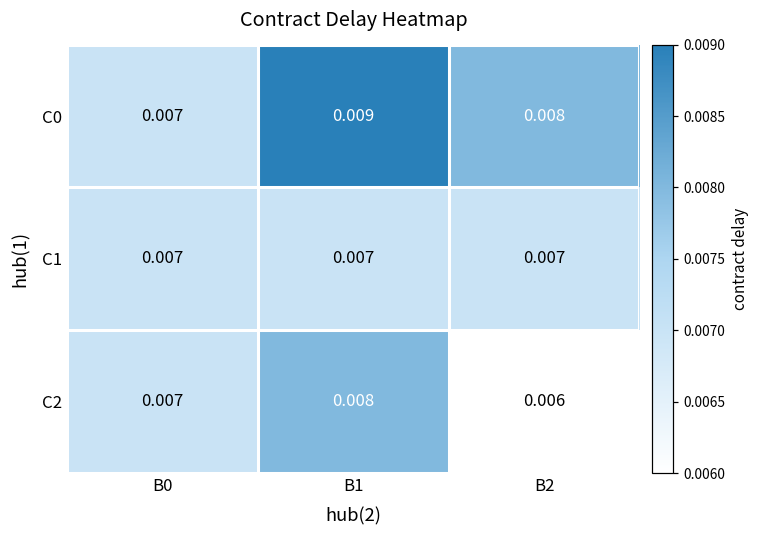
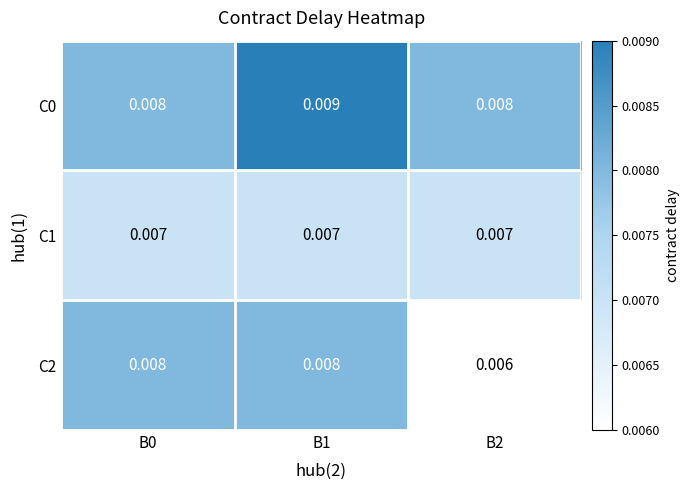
C0, B0: 0.007 -> 0.008
C2, B0: 0.007 -> 0.008
